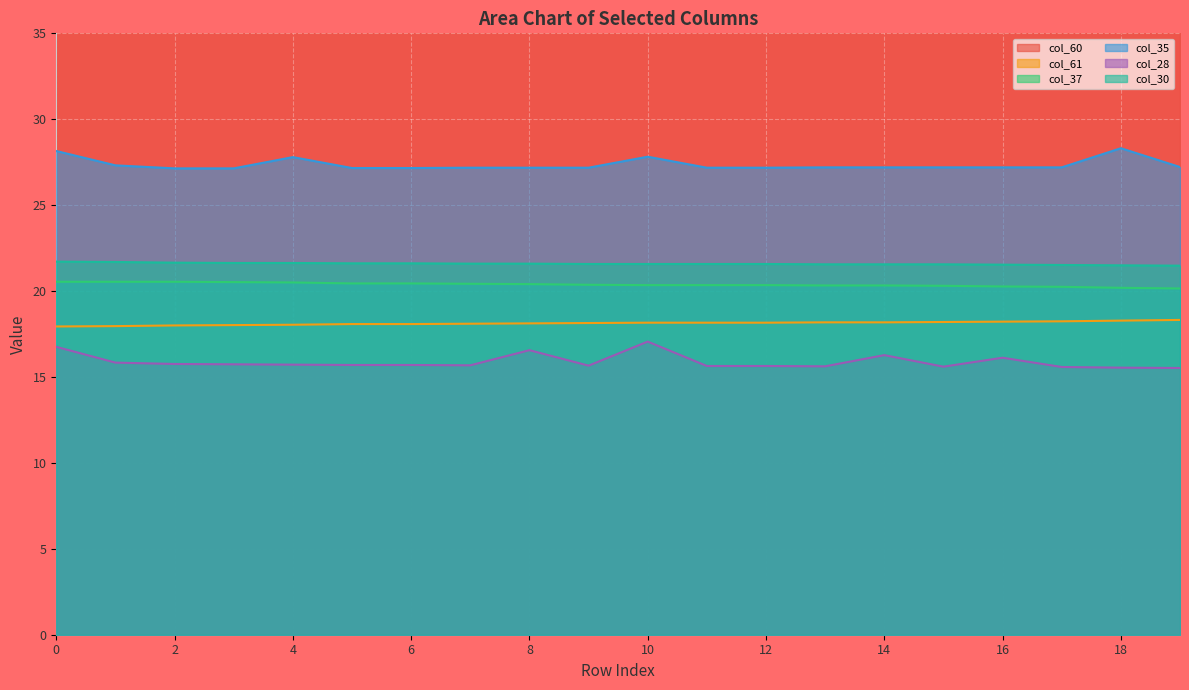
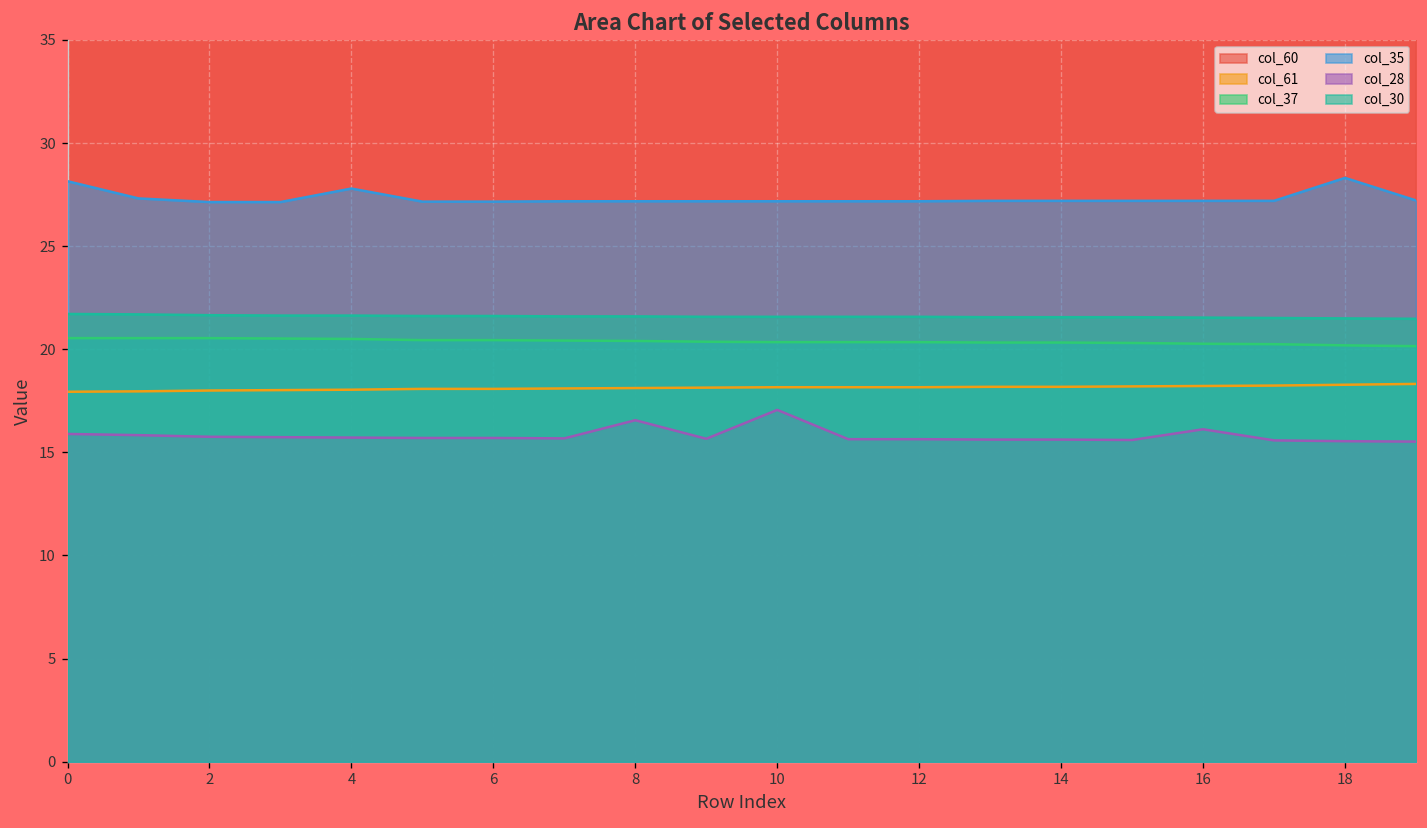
col_28, 0: 16.8 -> 15.9
col_35, 10: 27.8 -> 27.2
col_28, 14: 16.3 -> 15.6
